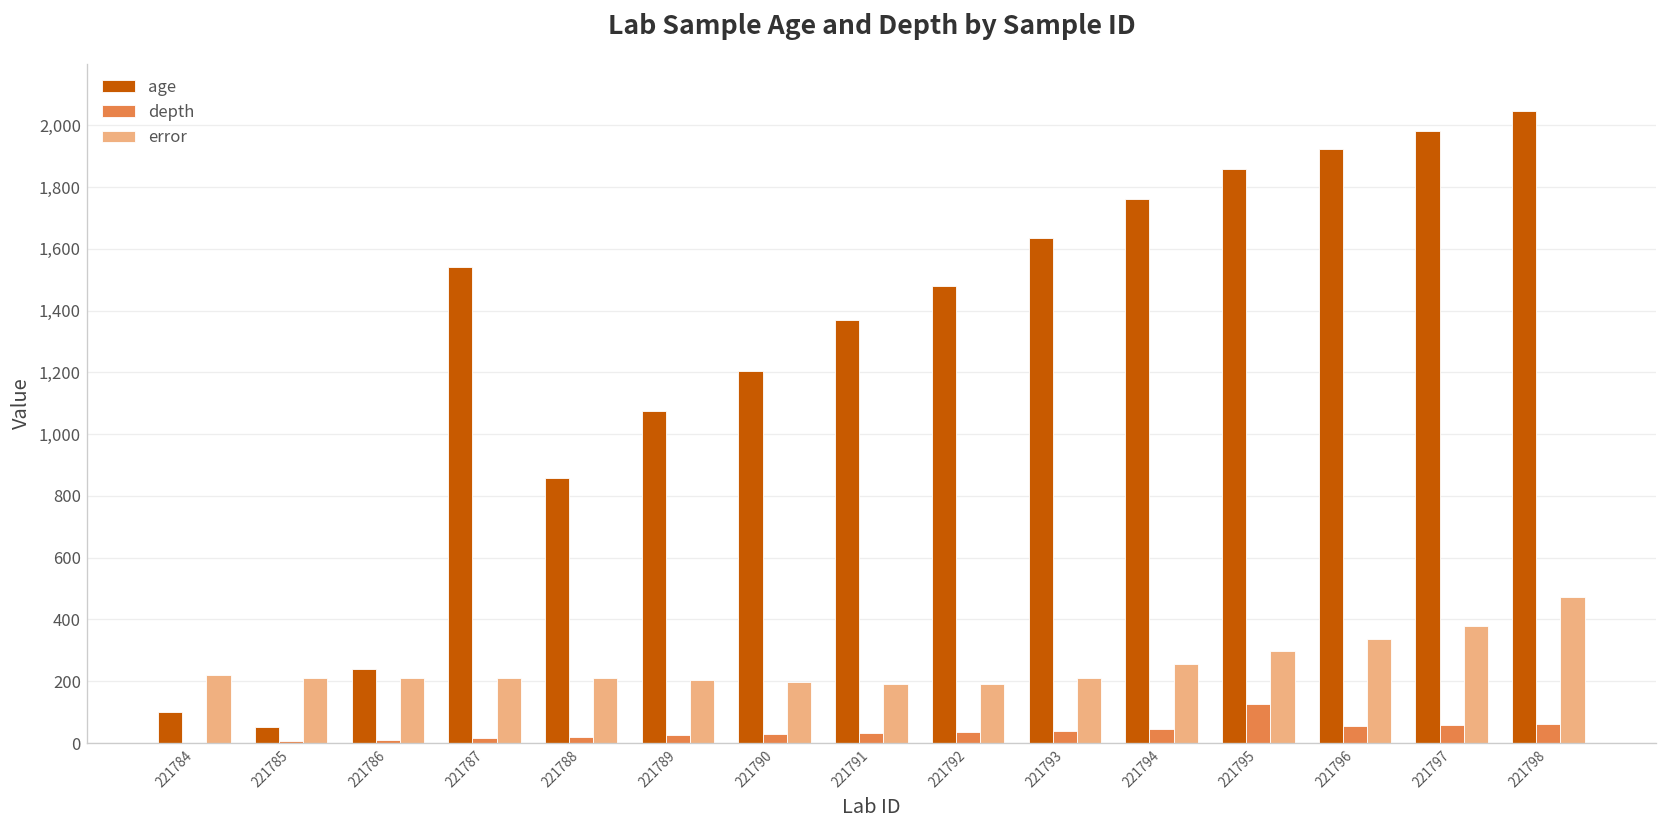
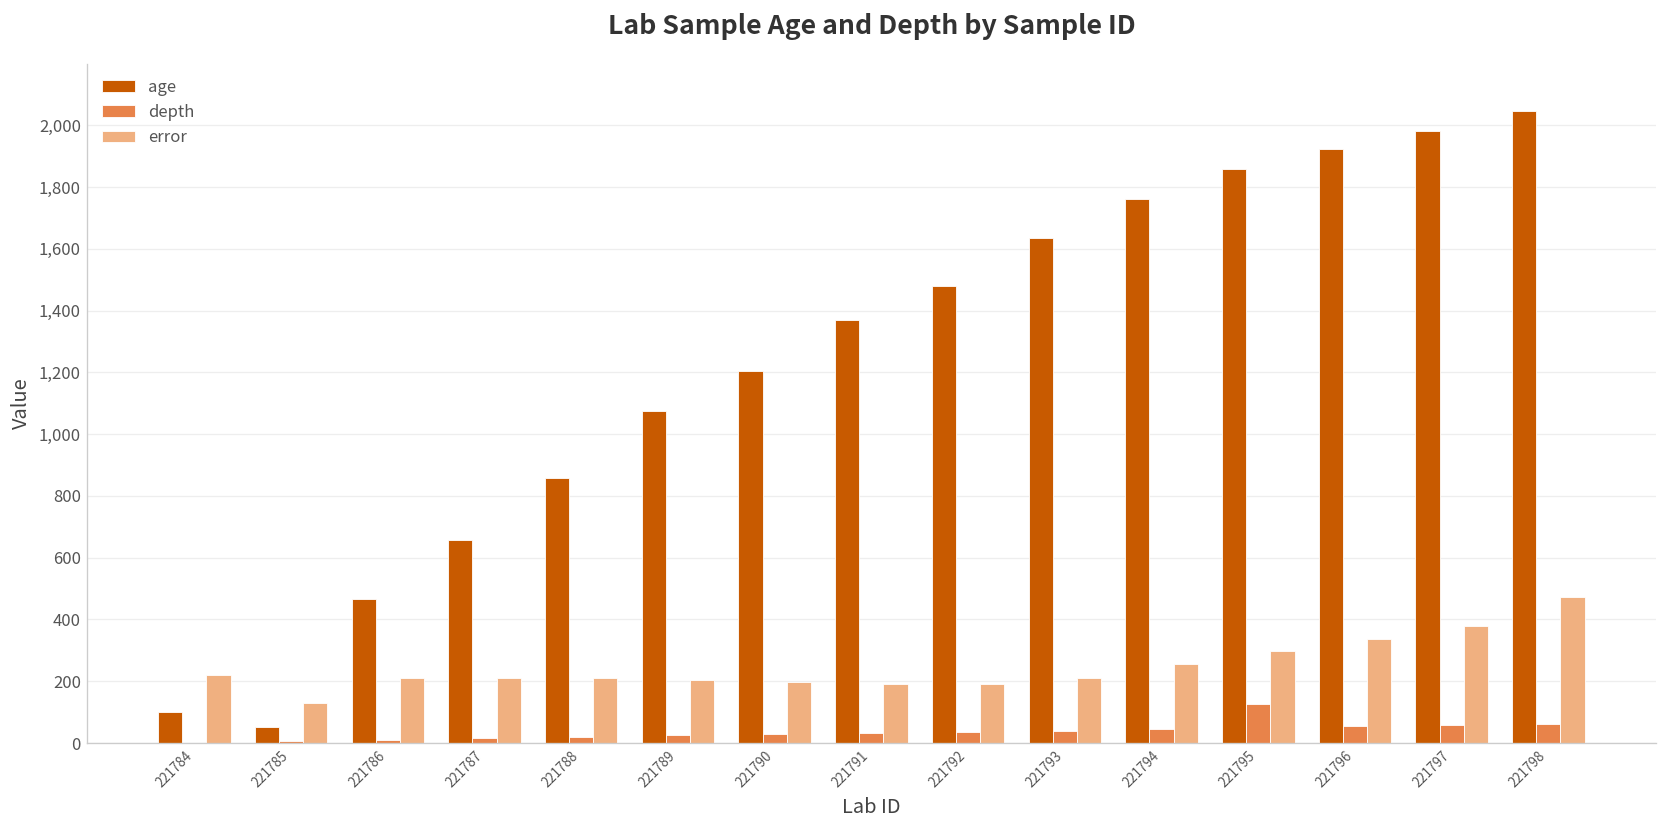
error, 221785: 210 -> 130
age, 221786: 240 -> 470
age, 221787: 1,540 -> 660
